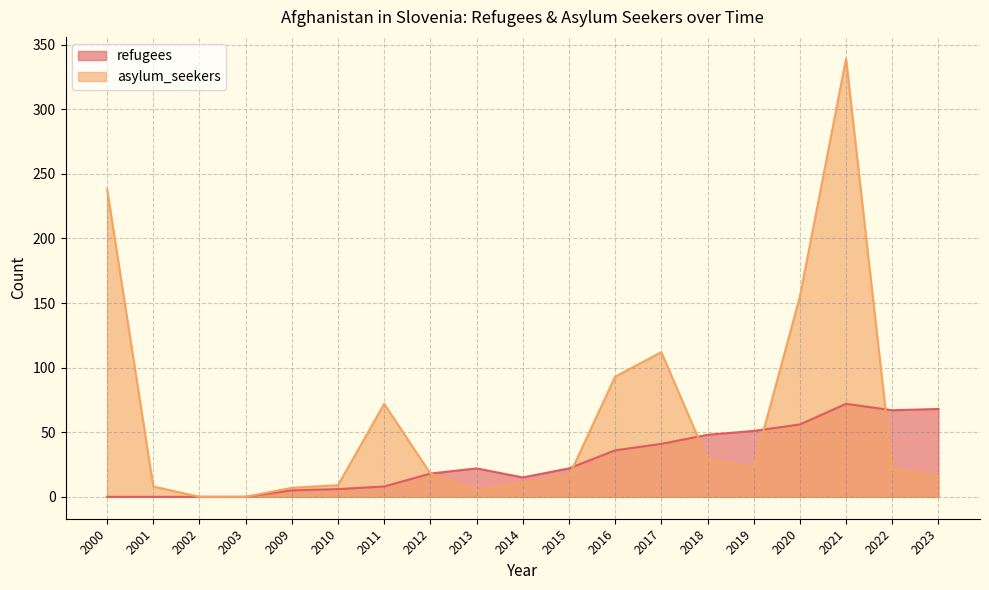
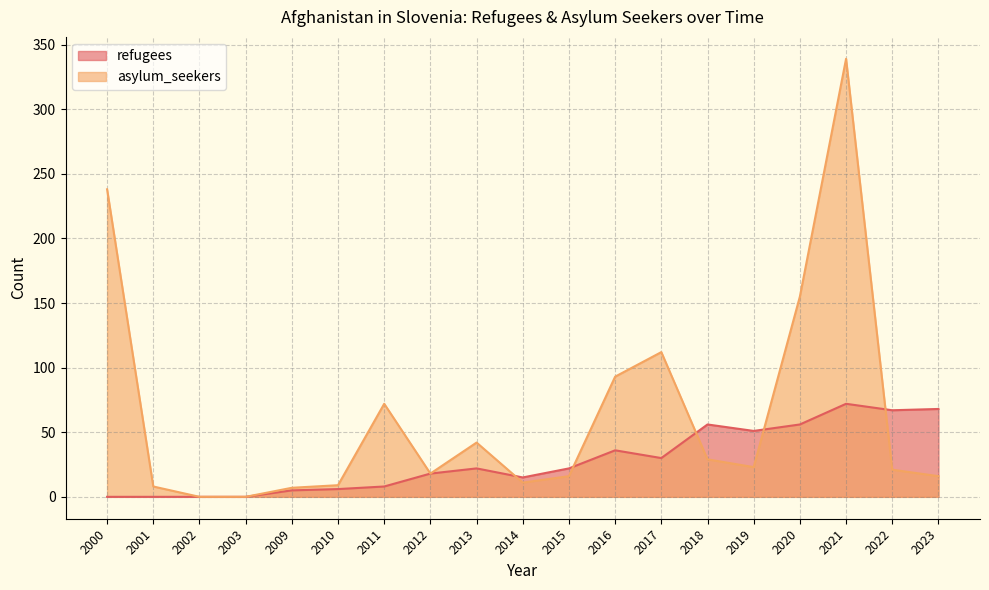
asylum_seekers, 2013: 5 -> 42
refugees, 2017: 41 -> 30
refugees, 2018: 48 -> 56
